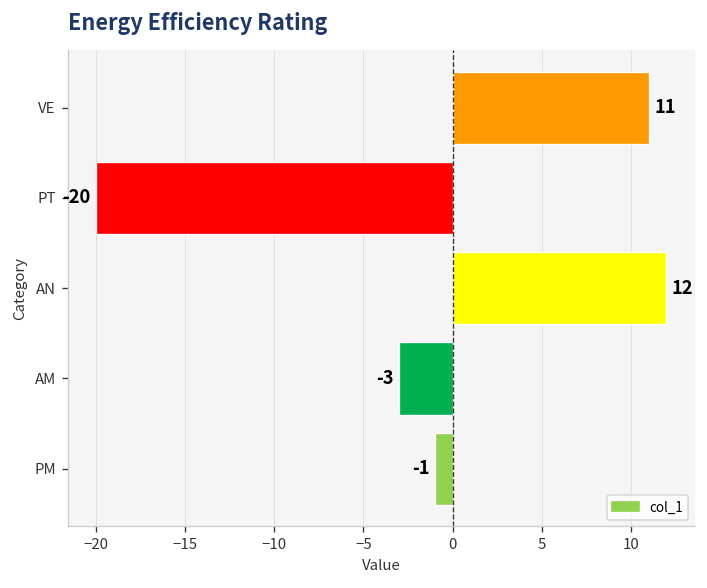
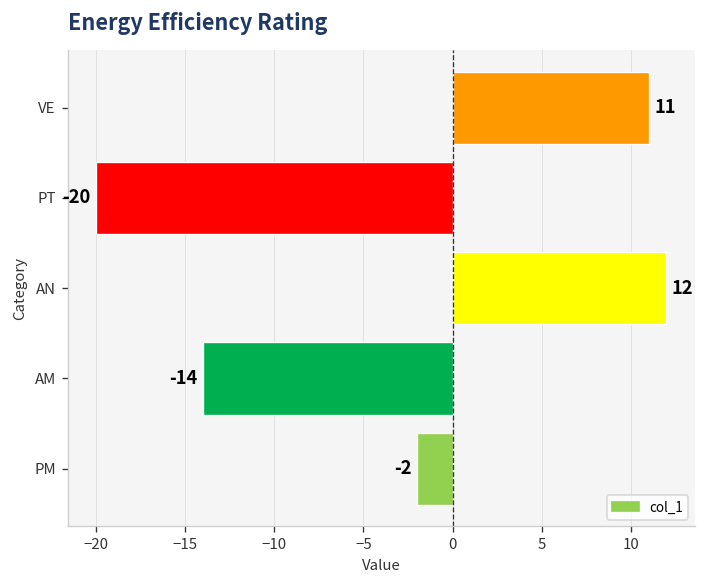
AM: -3 -> -14
PM: -1 -> -2
